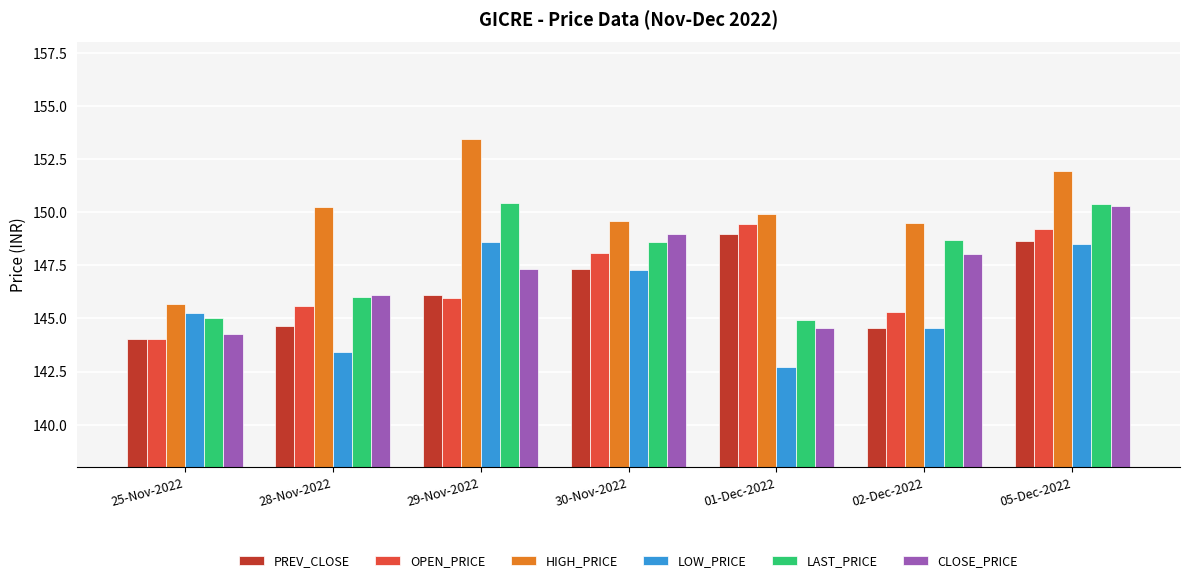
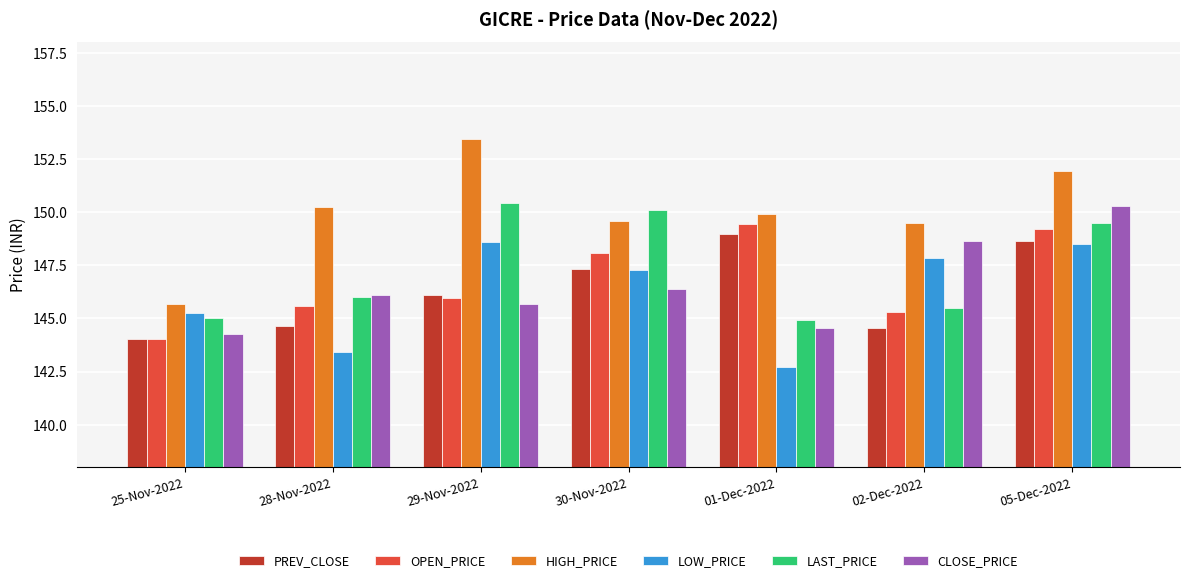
CLOSE_PRICE, 29-Nov-2022: 147.4 -> 145.7
LAST_PRICE, 30-Nov-2022: 148.6 -> 150.1
CLOSE_PRICE, 30-Nov-2022: 149.0 -> 146.4
LOW_PRICE, 02-Dec-2022: 144.6 -> 147.9
LAST_PRICE, 02-Dec-2022: 148.7 -> 145.5
CLOSE_PRICE, 02-Dec-2022: 148.0 -> 148.7
LAST_PRICE, 05-Dec-2022: 150.4 -> 149.5
